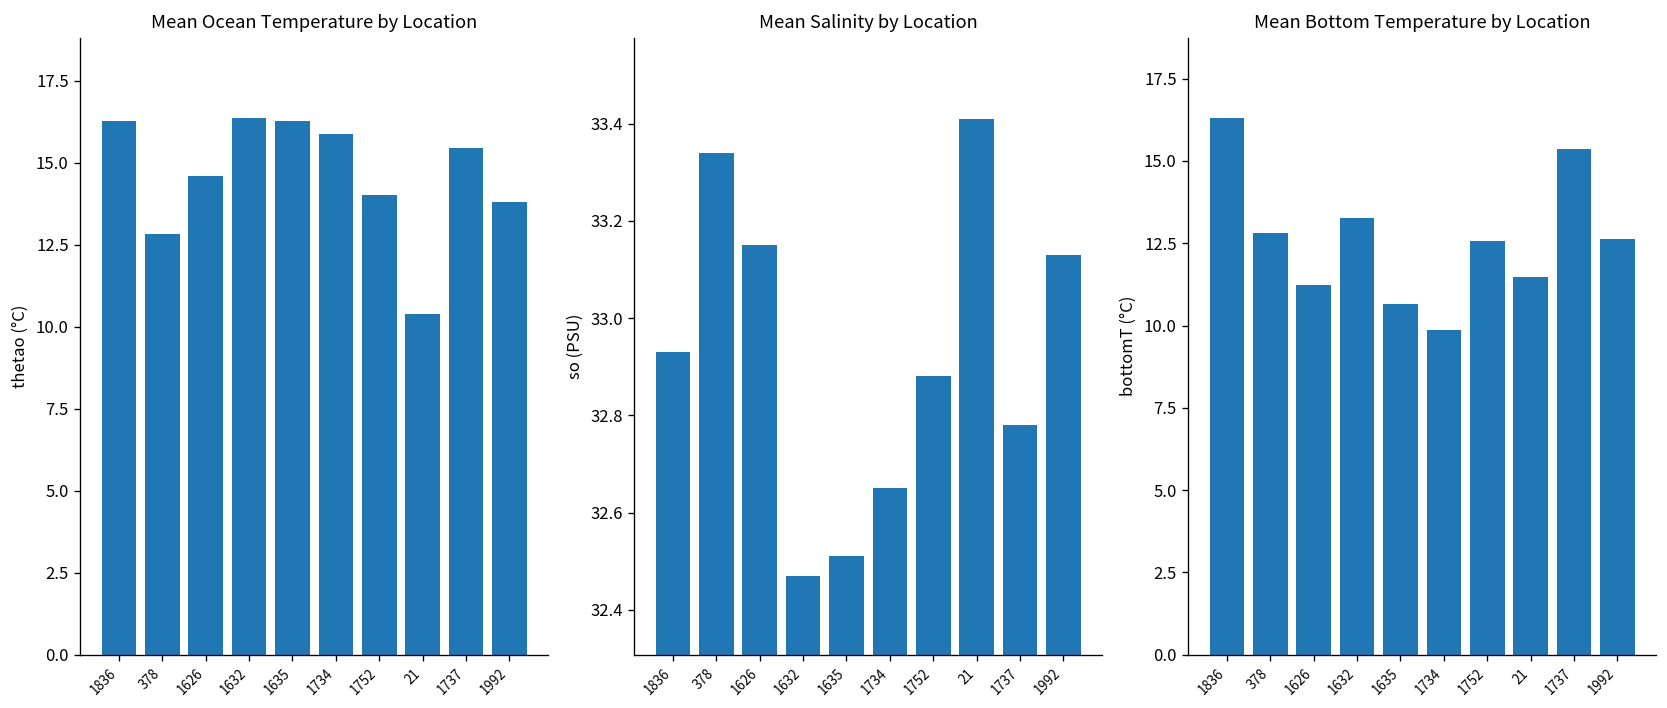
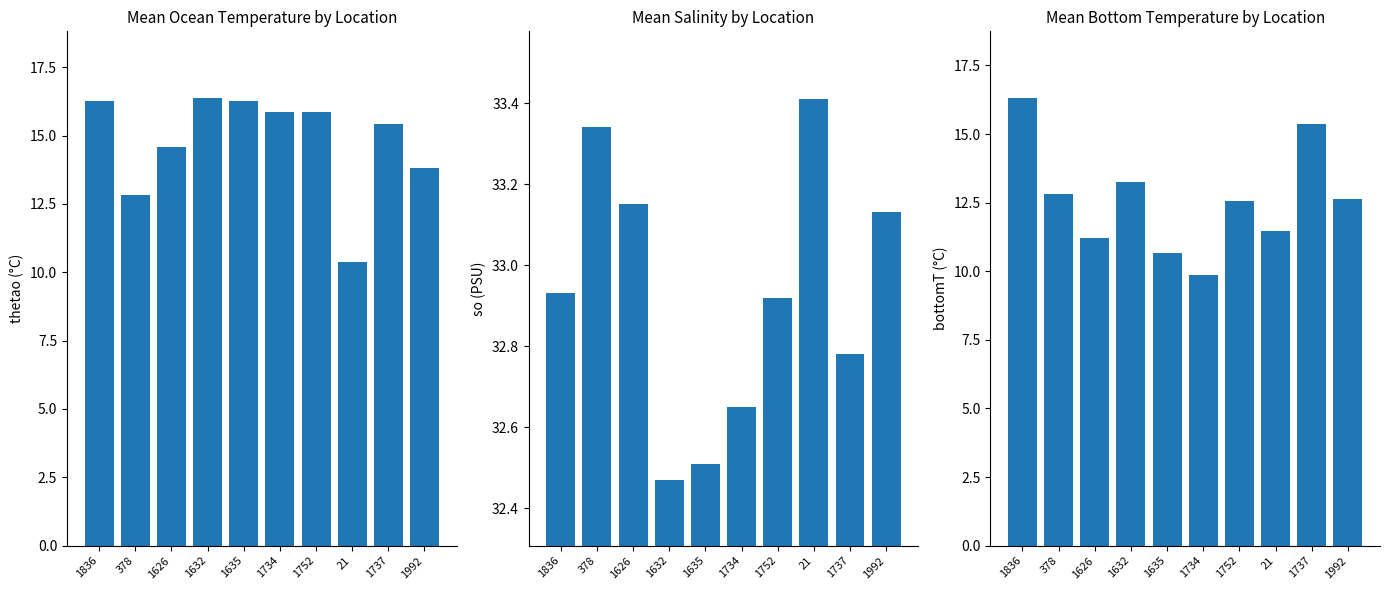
Mean Ocean Temperature by Location, 1752: 14.0 -> 15.9
Mean Salinity by Location, 1752: 32.88 -> 32.92
